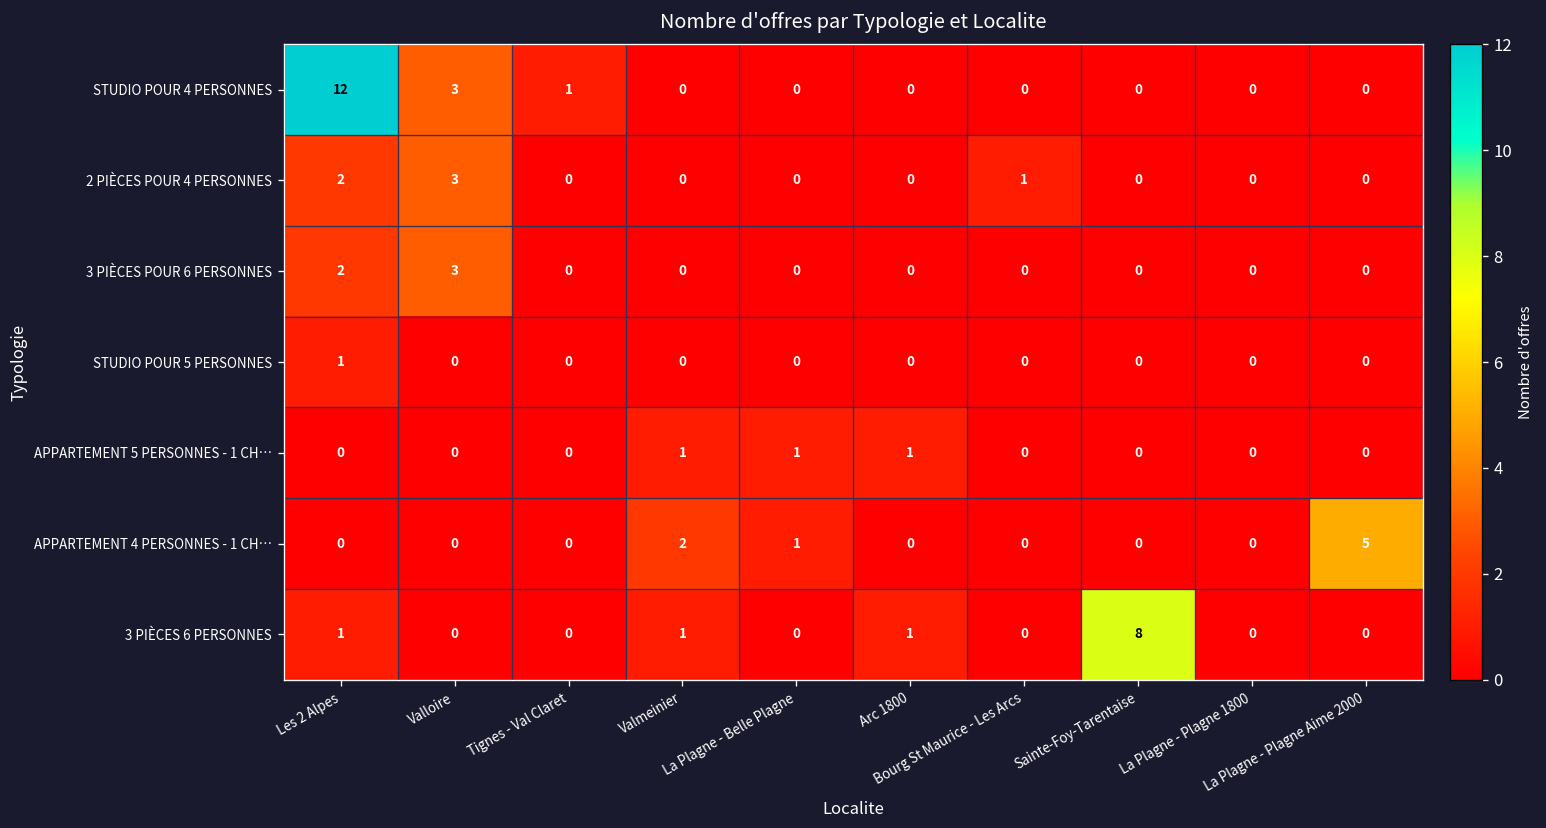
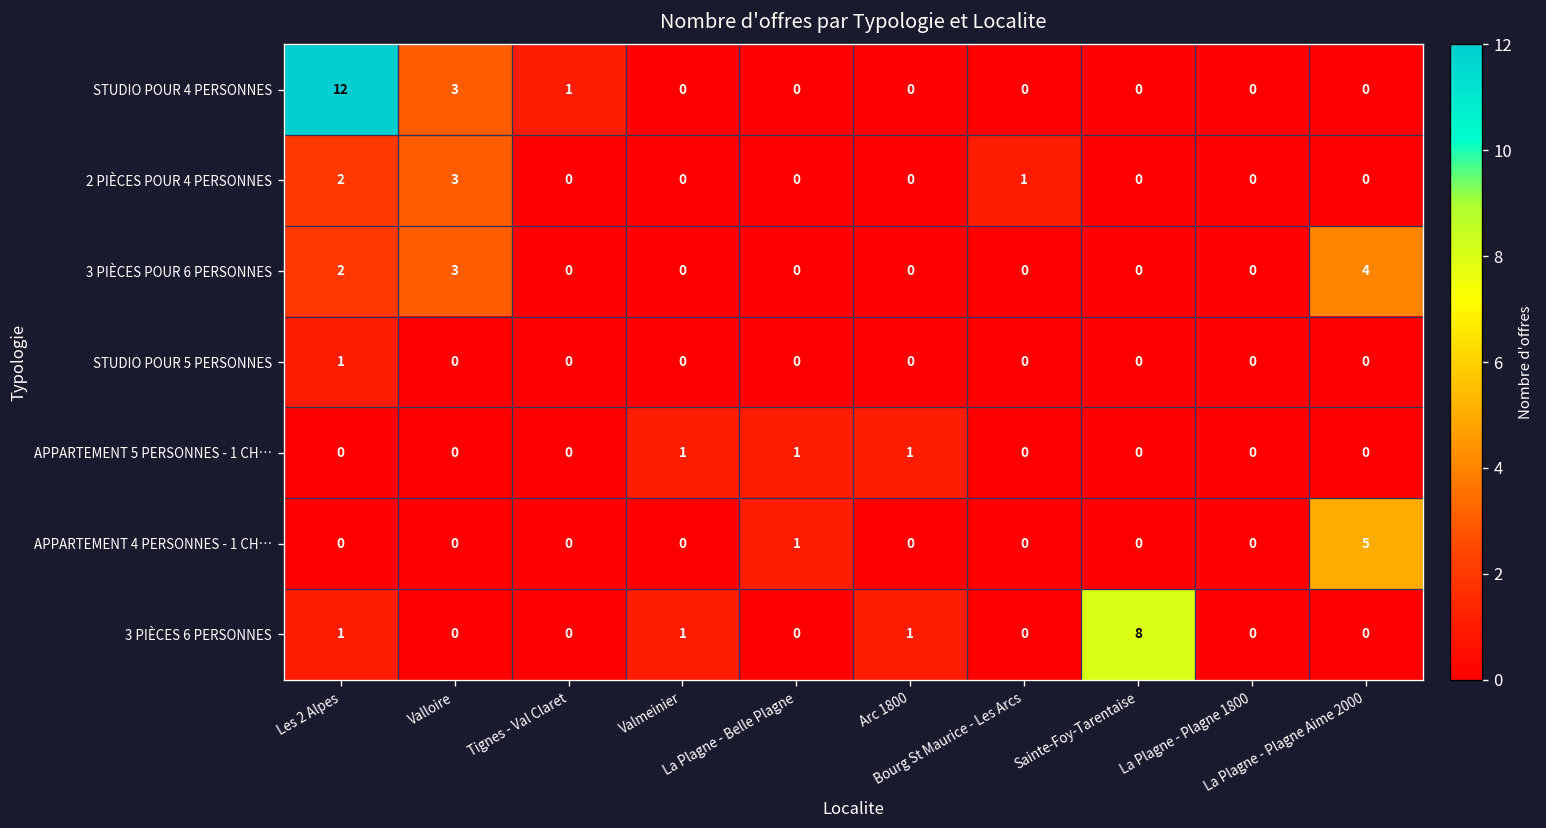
3 PIÈCES POUR 6 PERSONNES, La Plagne - Plagne Aime 2000: 0 -> 4
APPARTEMENT 4 PERSONNES - 1 CH…, Valmeinier: 2 -> 0
